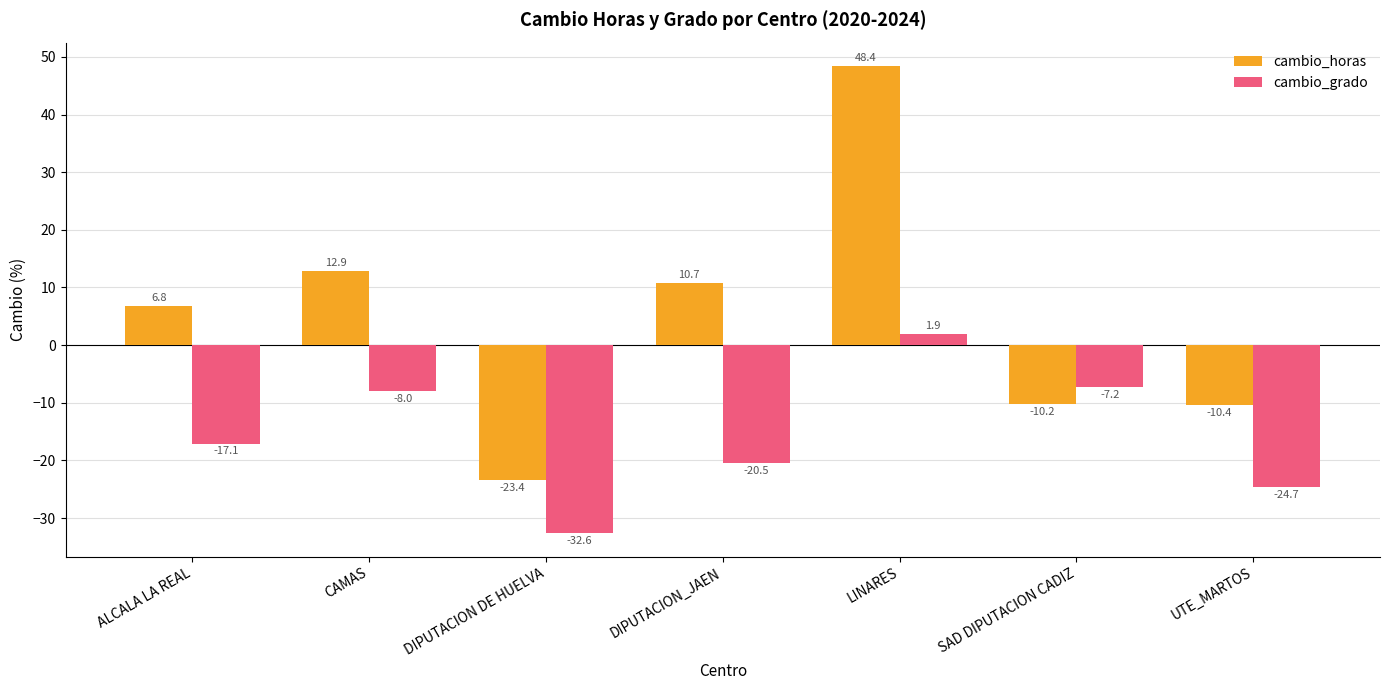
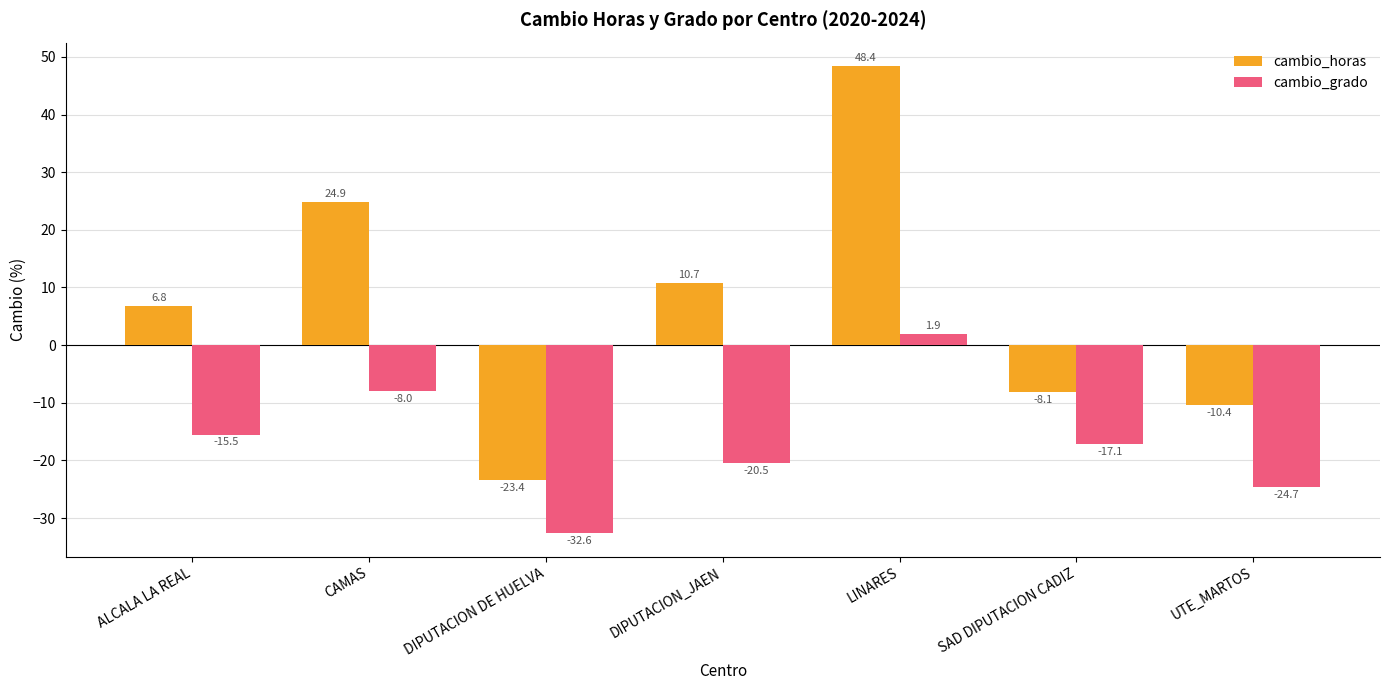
cambio_grado, ALCALA LA REAL: -17.1 -> -15.5
cambio_horas, CAMAS: 12.9 -> 24.9
cambio_horas, SAD DIPUTACION CADIZ: -10.2 -> -8.1
cambio_grado, SAD DIPUTACION CADIZ: -7.2 -> -17.1
